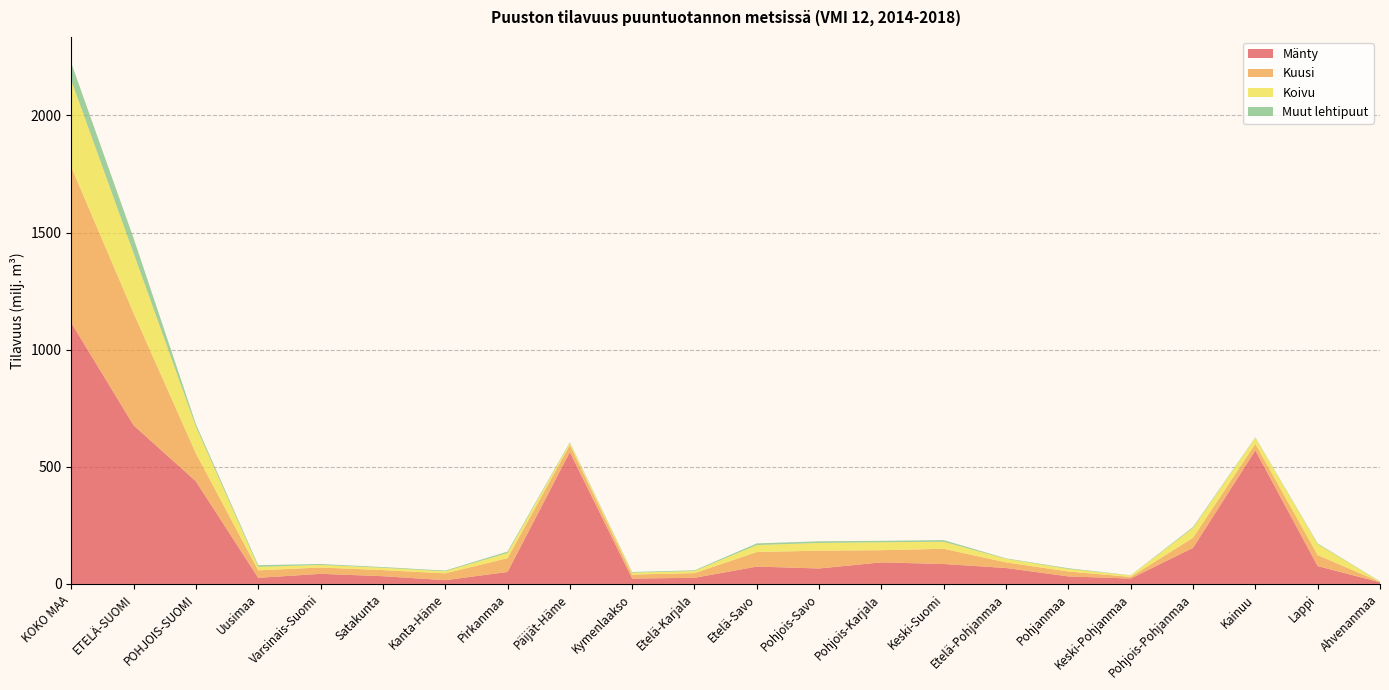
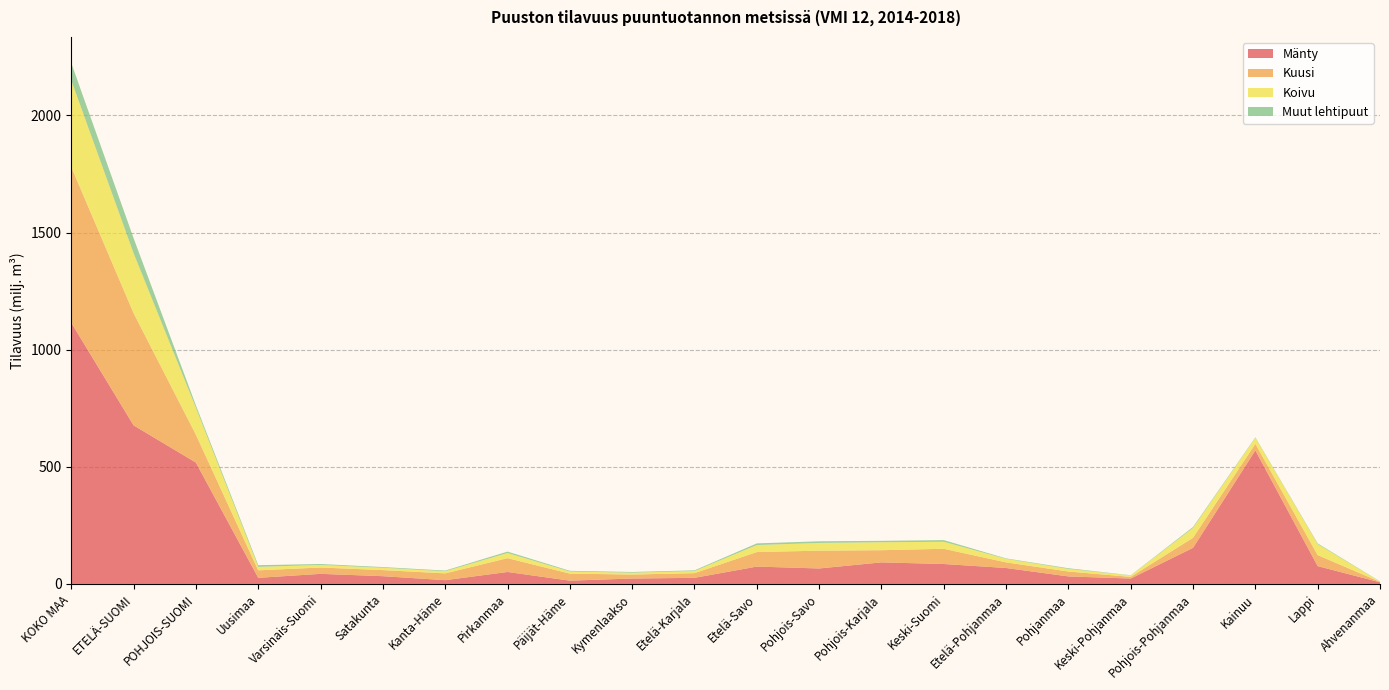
Mänty, POHJOIS-SUOMI: 440 -> 520
Mänty, Päijät-Häme: 560 -> 10
